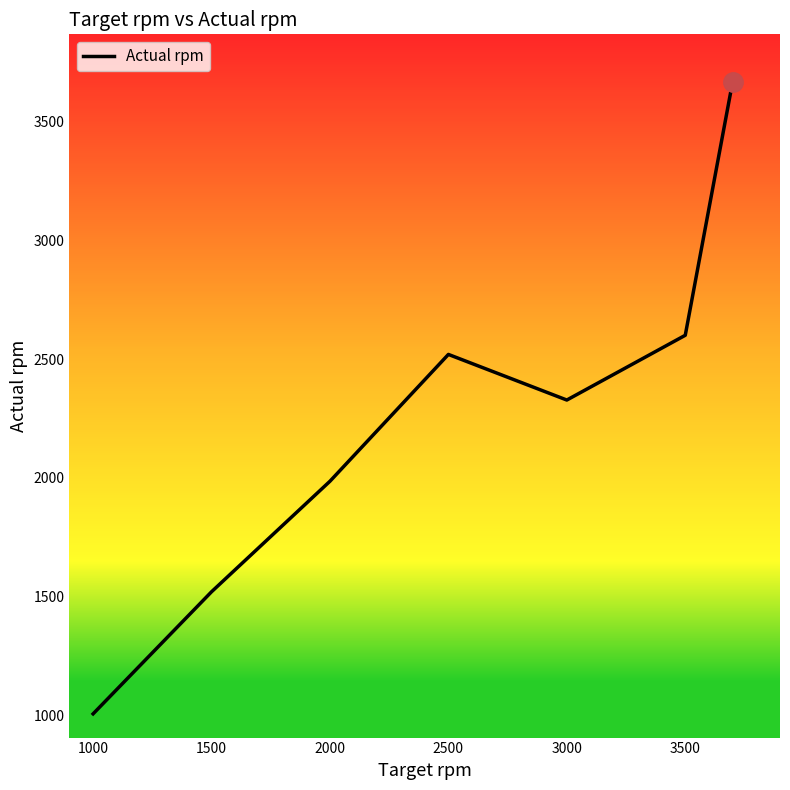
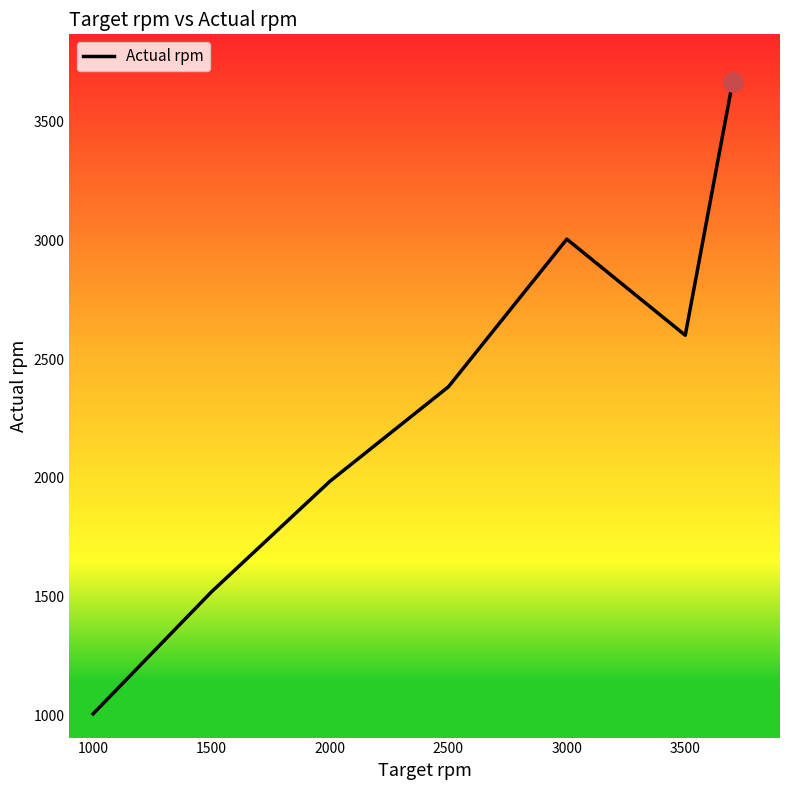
Actual rpm, 2500: 2520 -> 2380
Actual rpm, 3000: 2330 -> 3010
